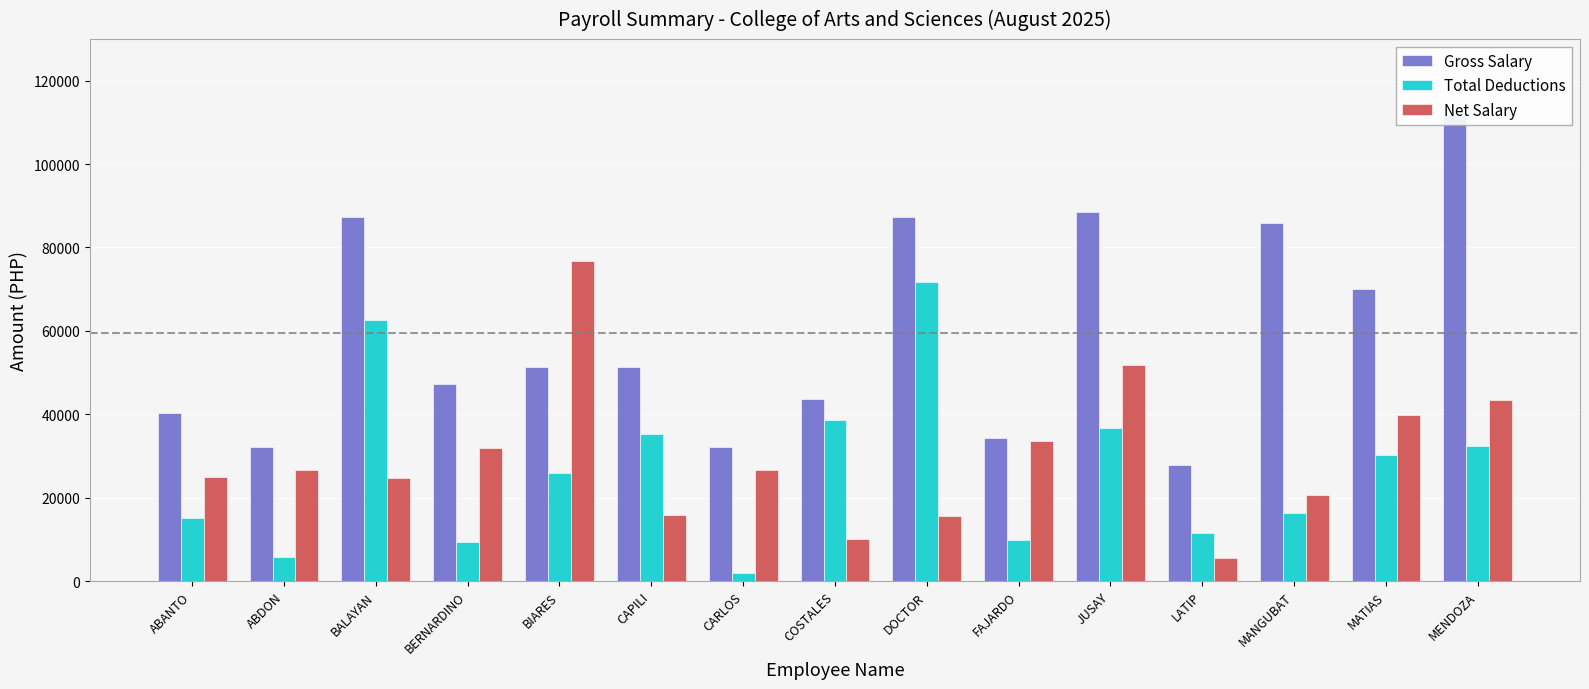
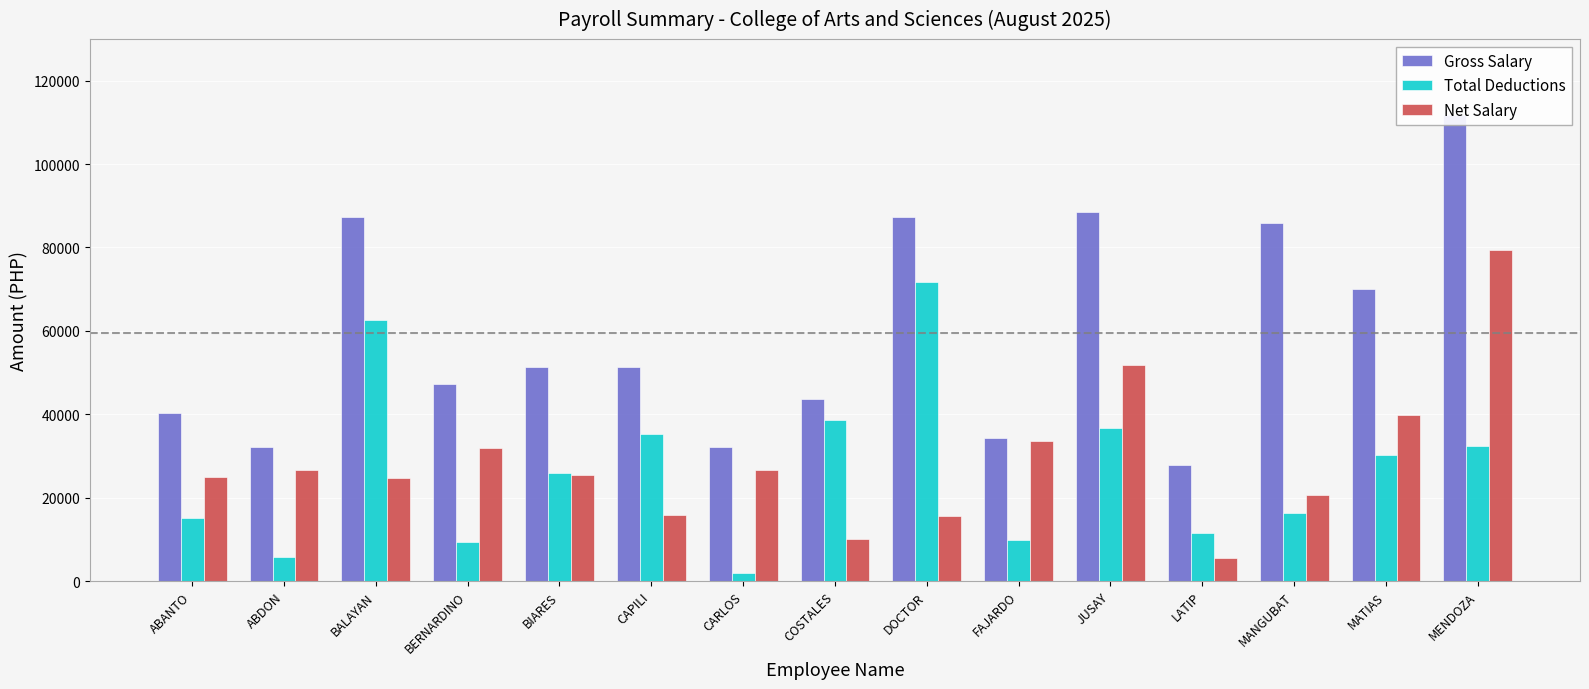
Net Salary, BIARES: 77000 -> 25000
Net Salary, MENDOZA: 43000 -> 79000
